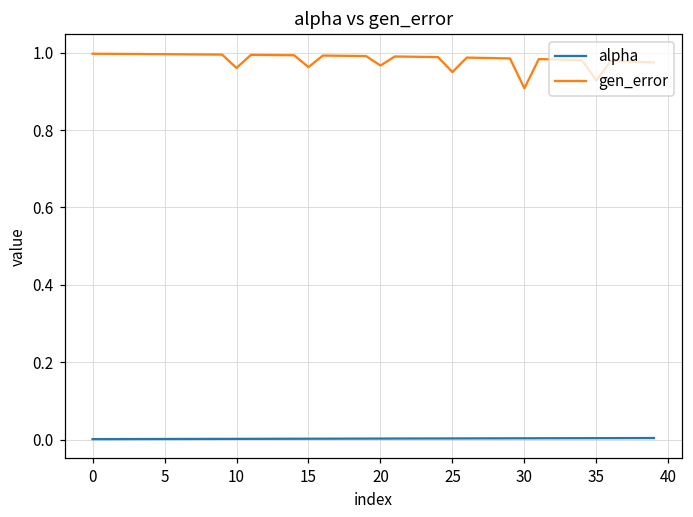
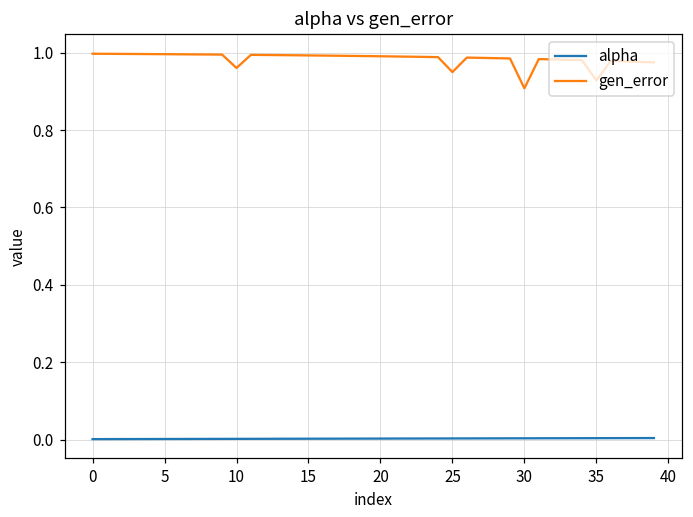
gen_error, 15: 0.96 -> 0.99
gen_error, 20: 0.97 -> 0.99
